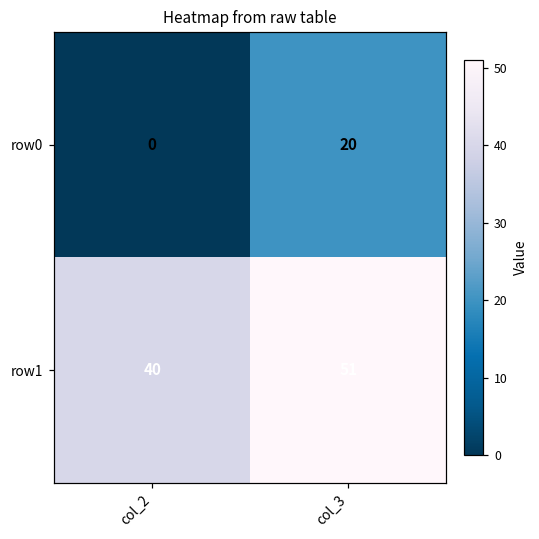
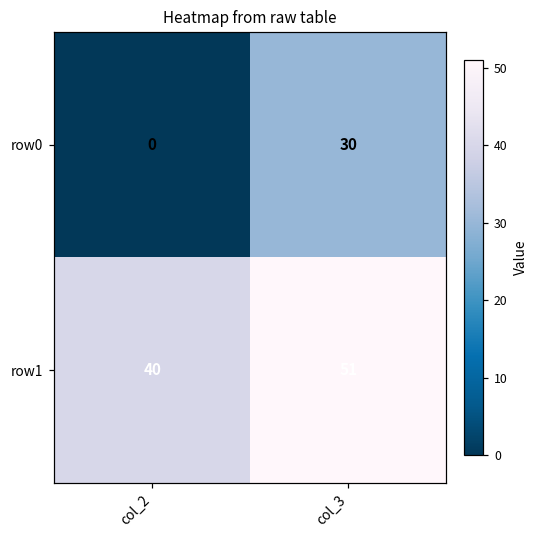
row0, col_3: 20 -> 30
